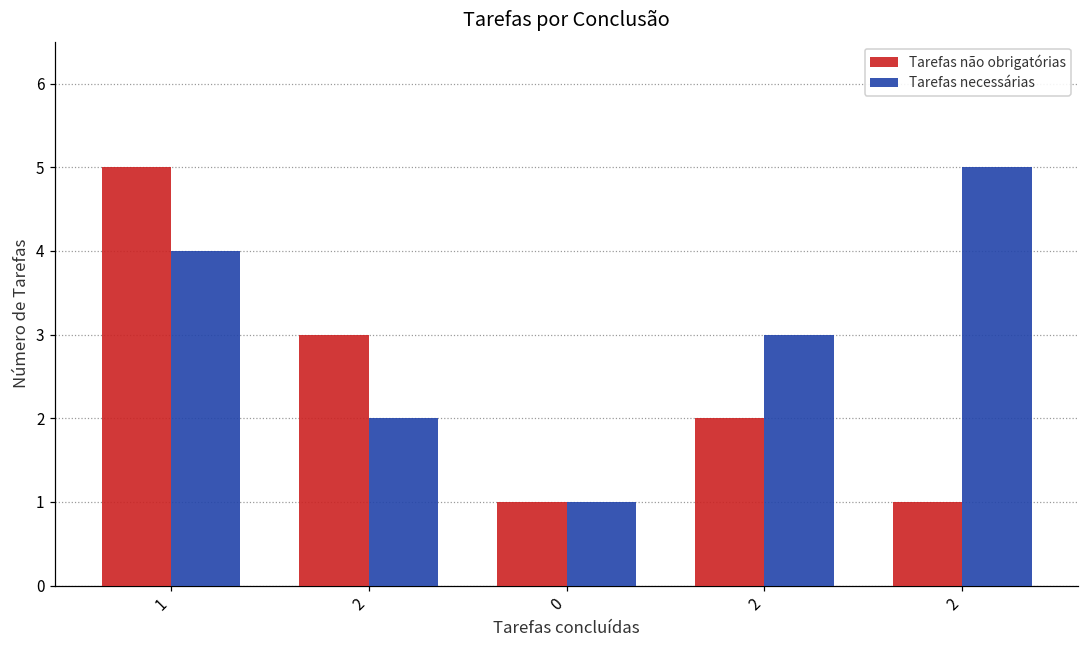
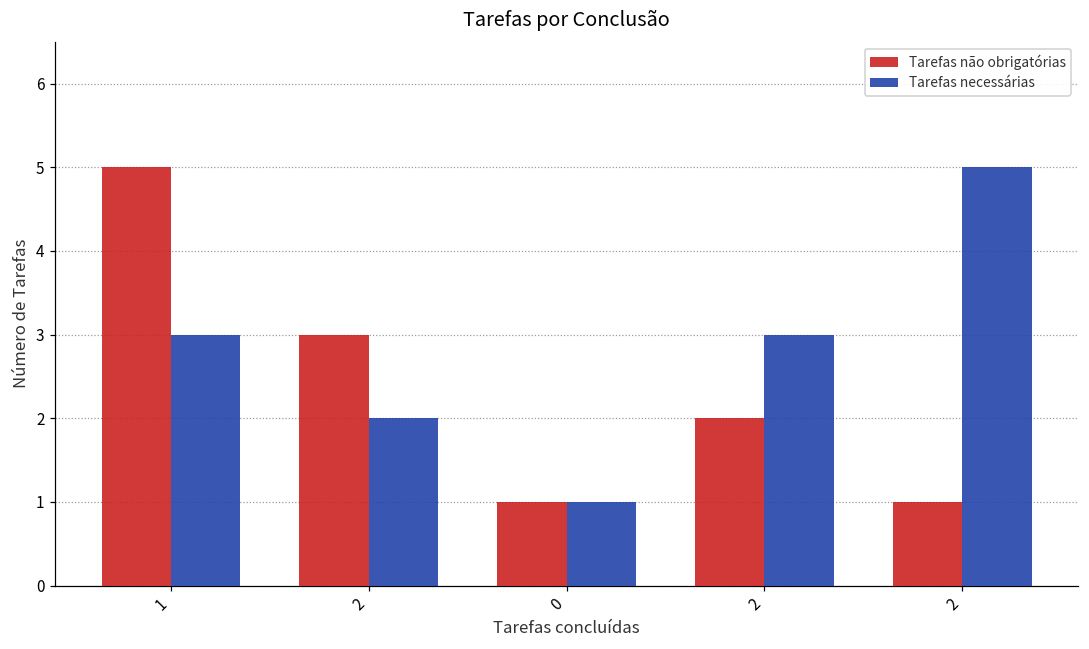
Tarefas necessárias, 1: 4 -> 3
